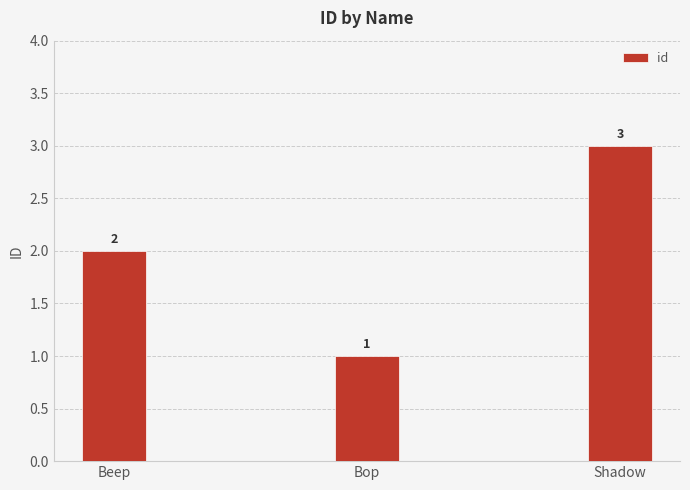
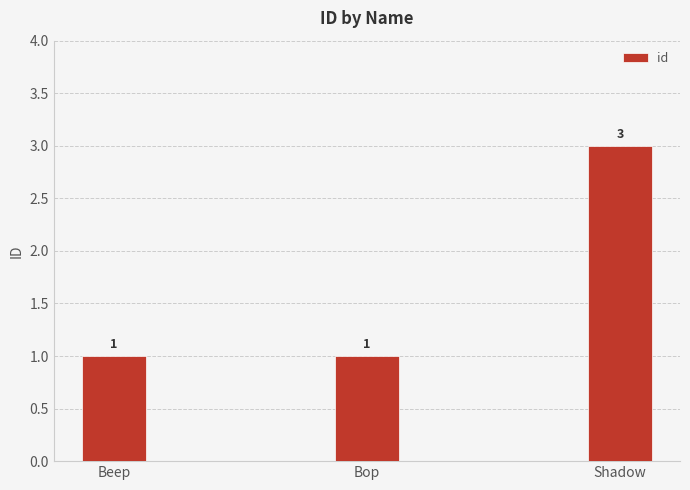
Beep: 2 -> 1
